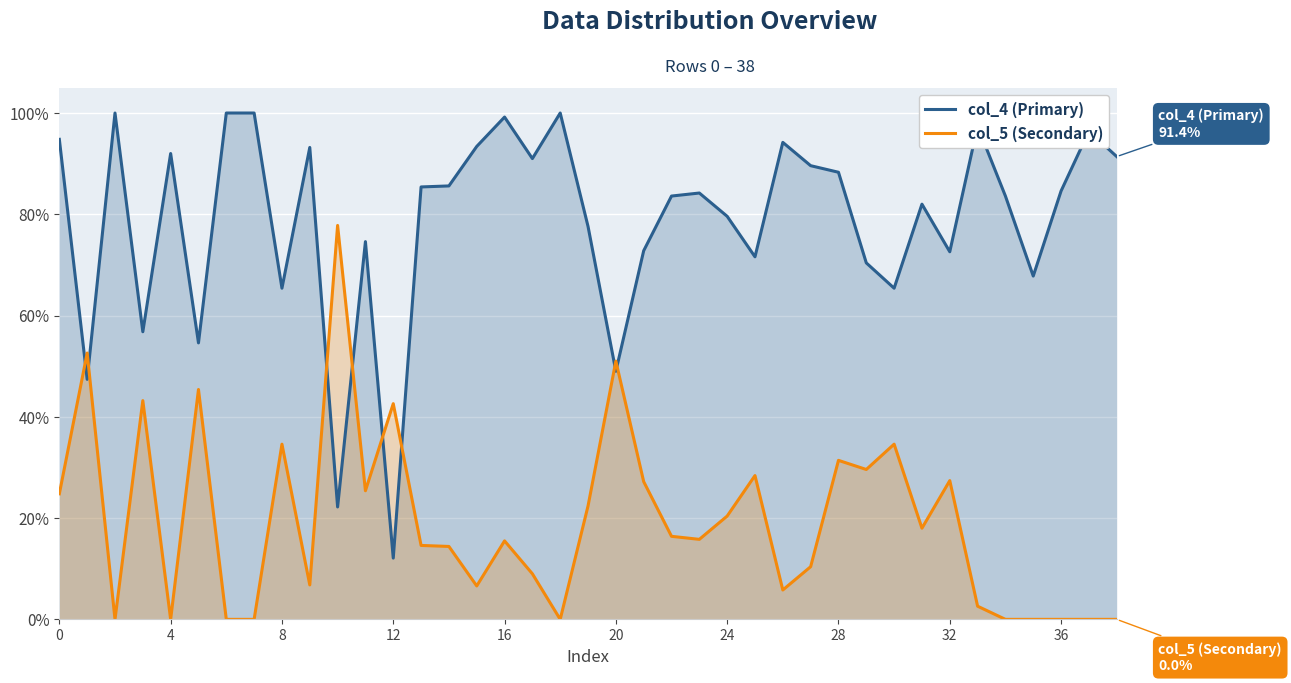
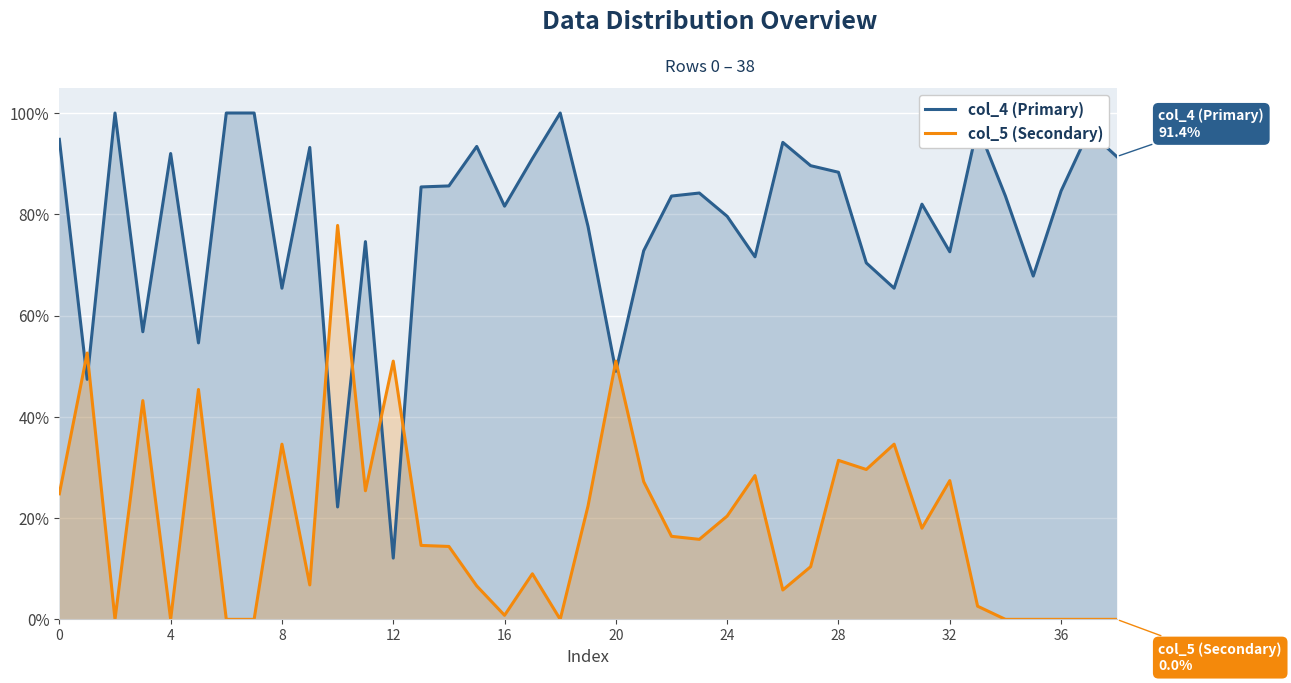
col_5 (Secondary), 12: 43% -> 51%
col_4 (Primary), 16: 99% -> 82%
col_5 (Secondary), 16: 16% -> 1%
